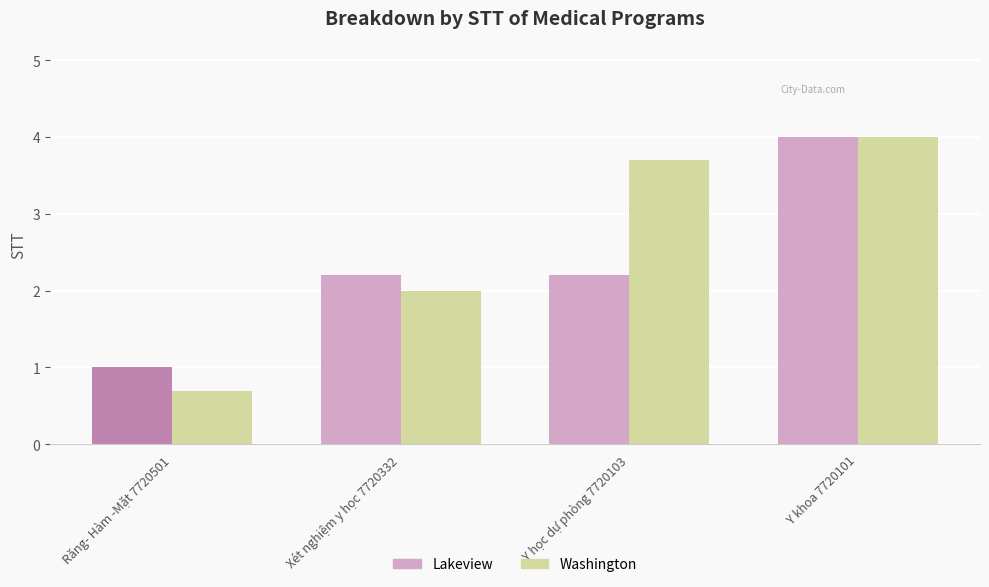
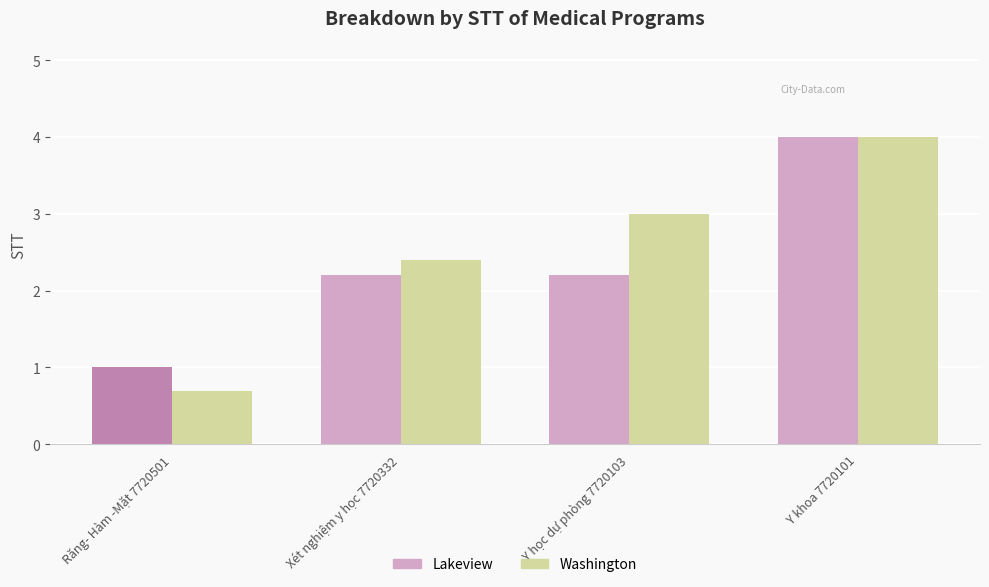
Washington, Xét nghiệm y học 7720332: 2.0 -> 2.4
Washington, Y học dự phòng 7720103: 3.7 -> 3.0
